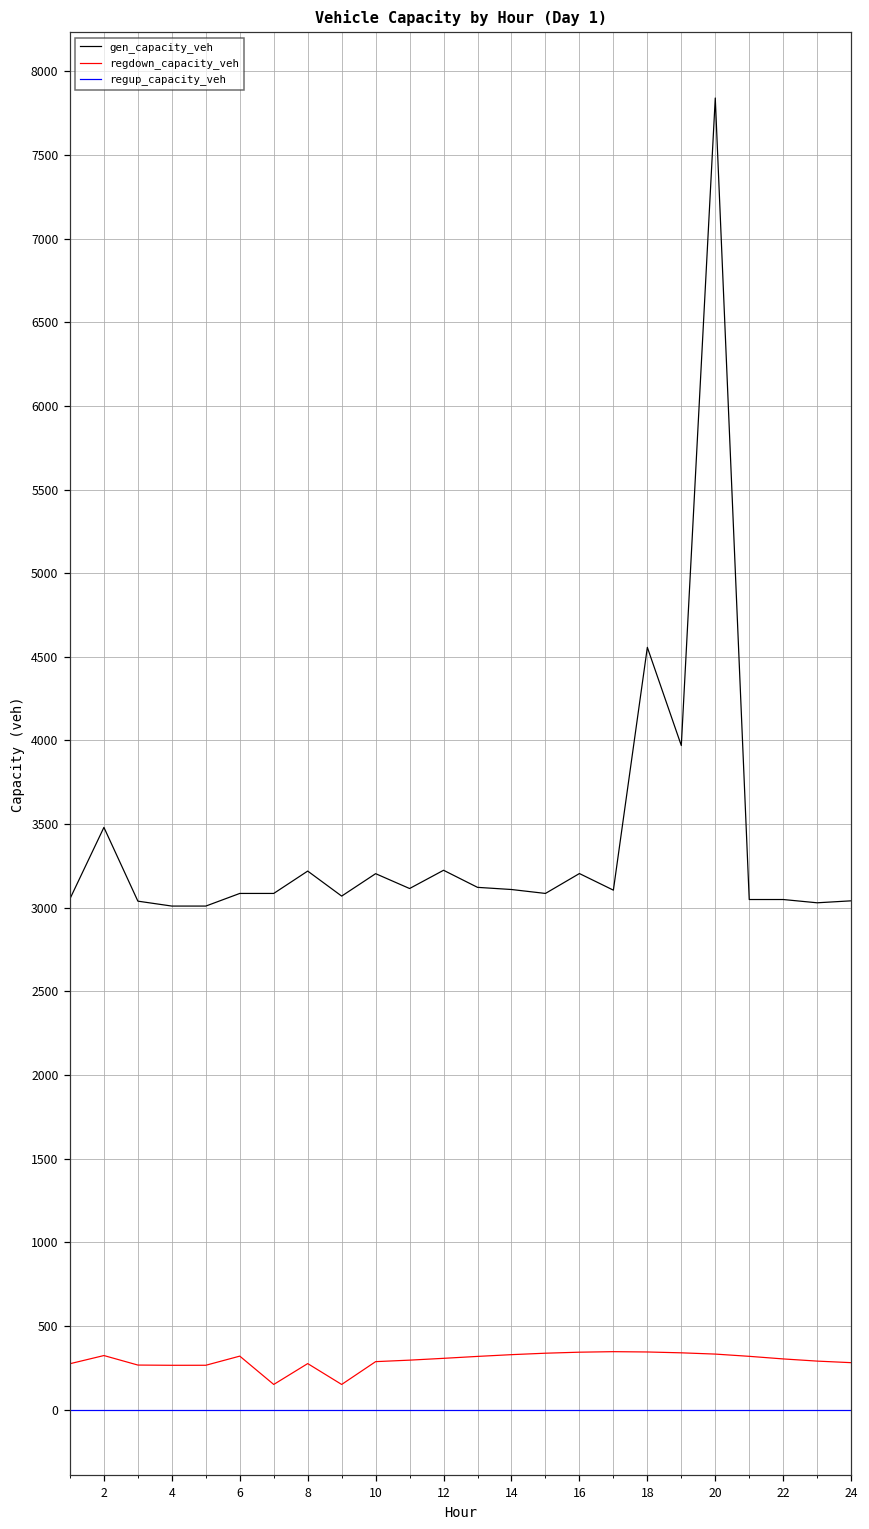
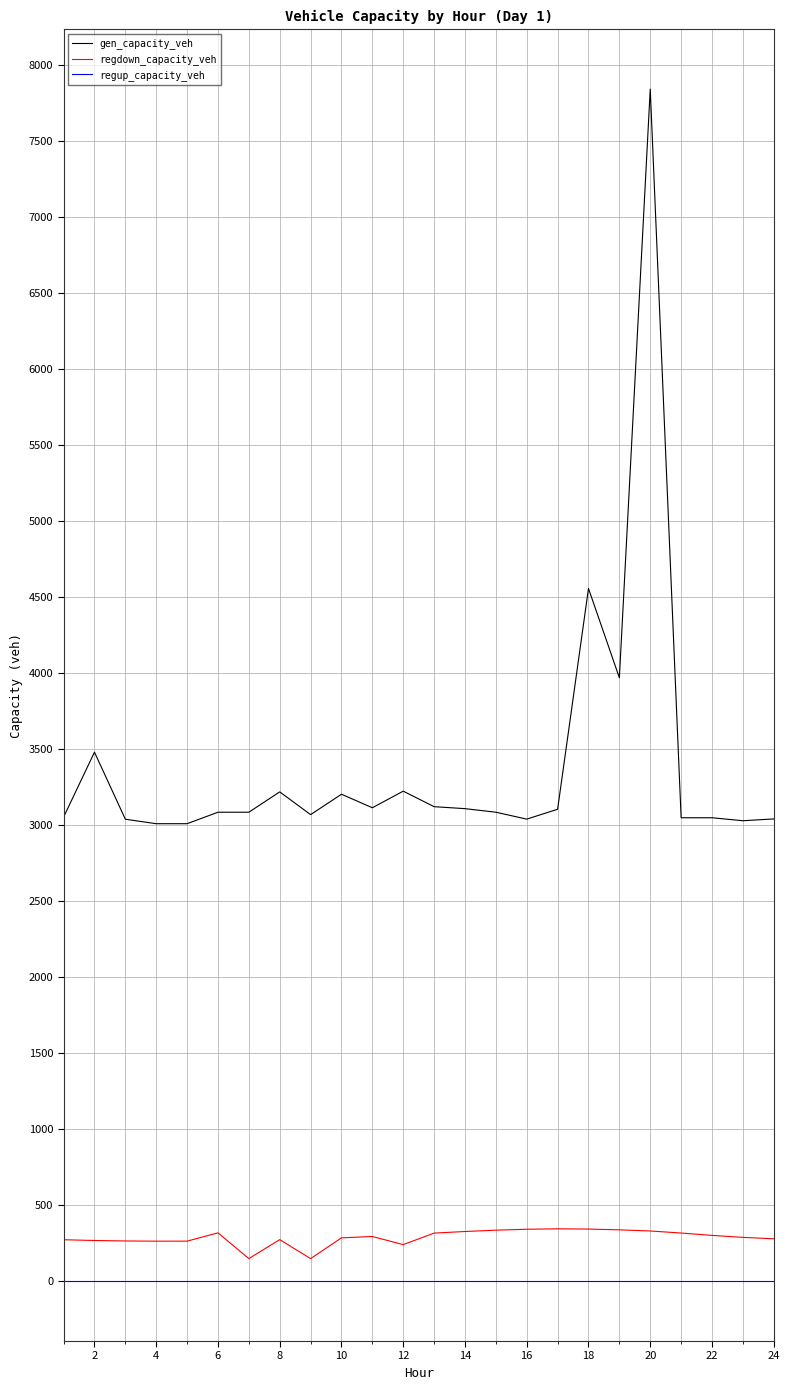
regdown_capacity_veh, 2: 320 -> 270
regdown_capacity_veh, 12: 310 -> 240
gen_capacity_veh, 16: 3200 -> 3040
